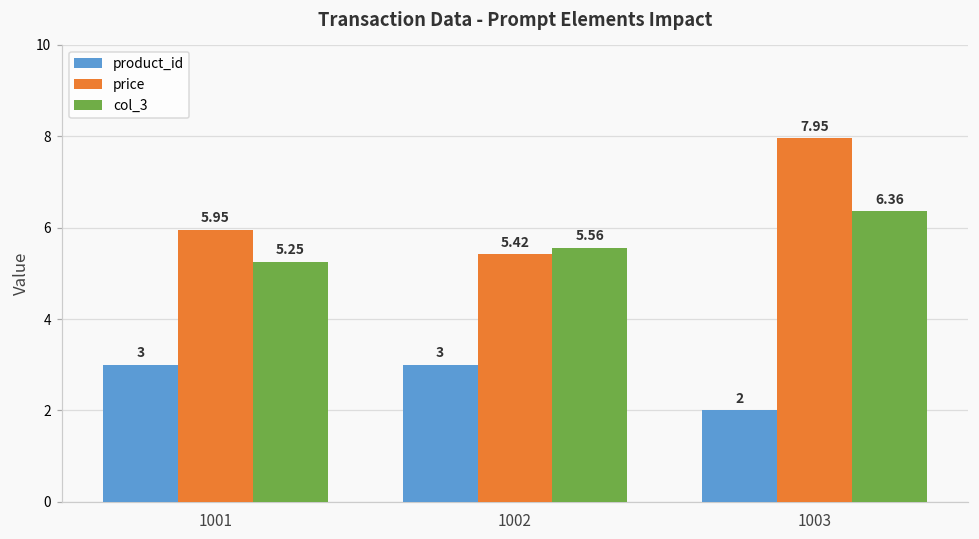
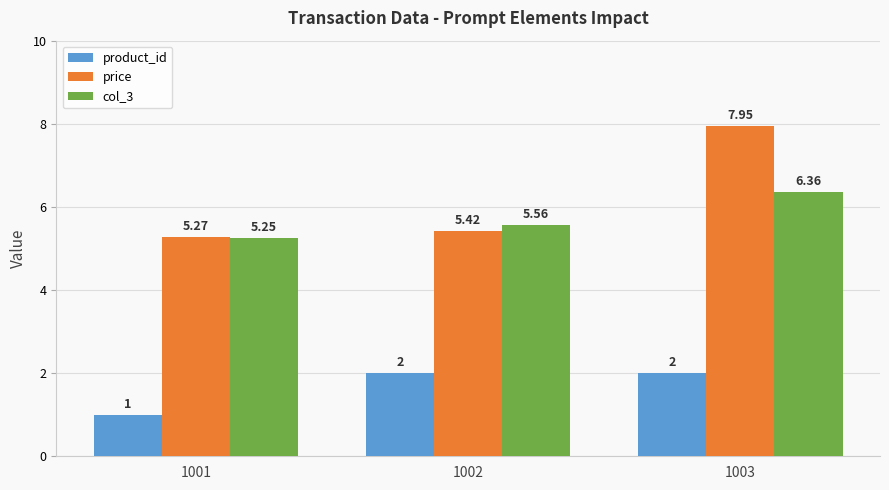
product_id, 1001: 3 -> 1
price, 1001: 5.95 -> 5.27
product_id, 1002: 3 -> 2
